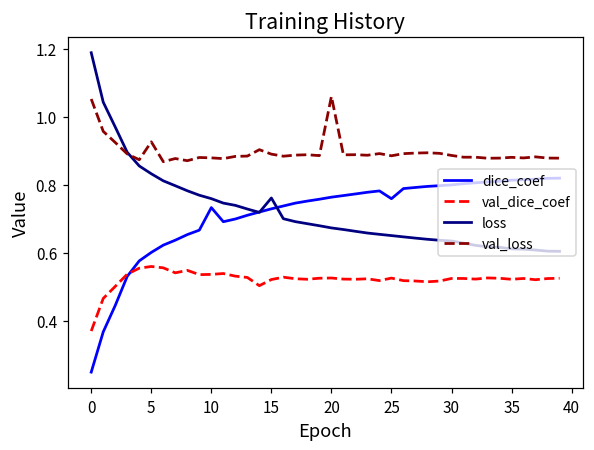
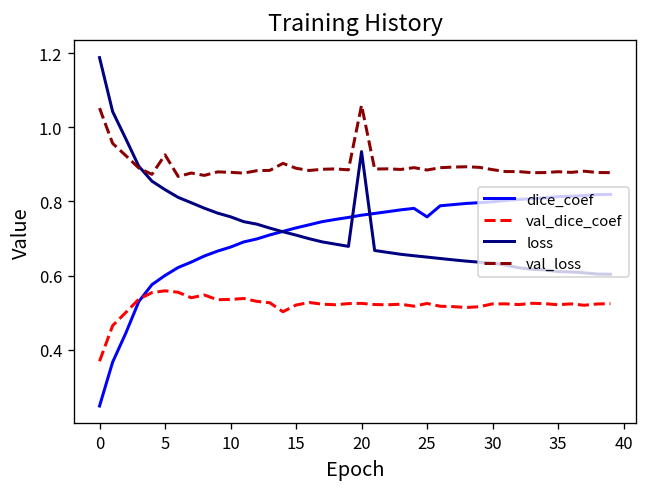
dice_coef, 10: 0.73 -> 0.68
loss, 15: 0.76 -> 0.71
loss, 20: 0.67 -> 0.93
